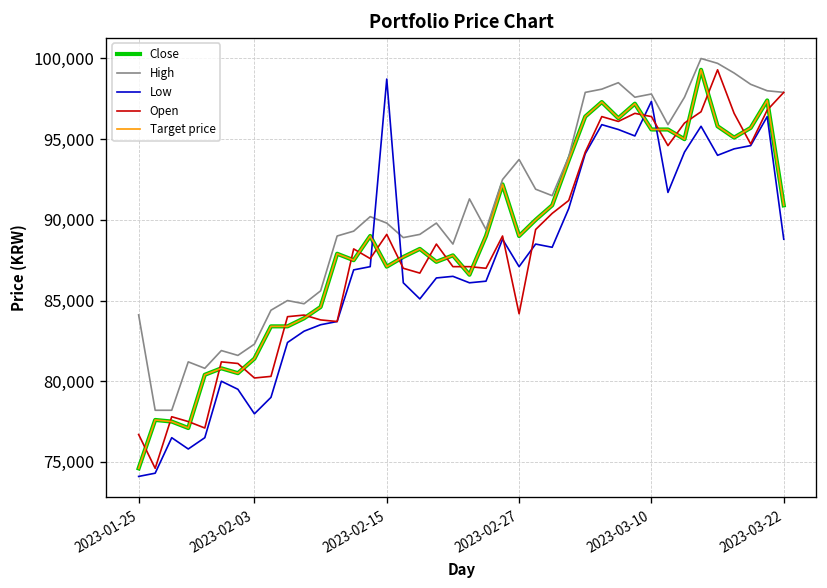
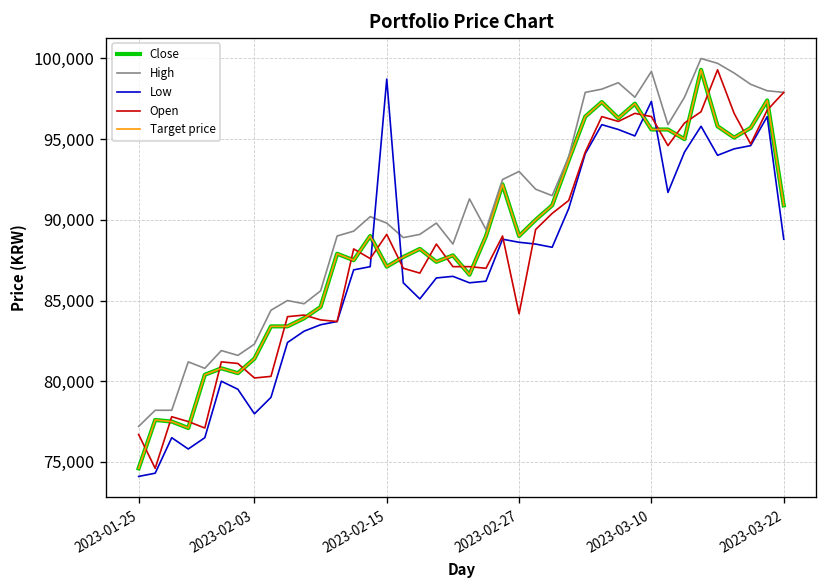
High, 2023-01-25: 84,100 -> 77,200
High, 2023-02-27: 93,700 -> 93,000
Low, 2023-02-27: 87,100 -> 88,600
High, 2023-03-10: 97,800 -> 99,200
